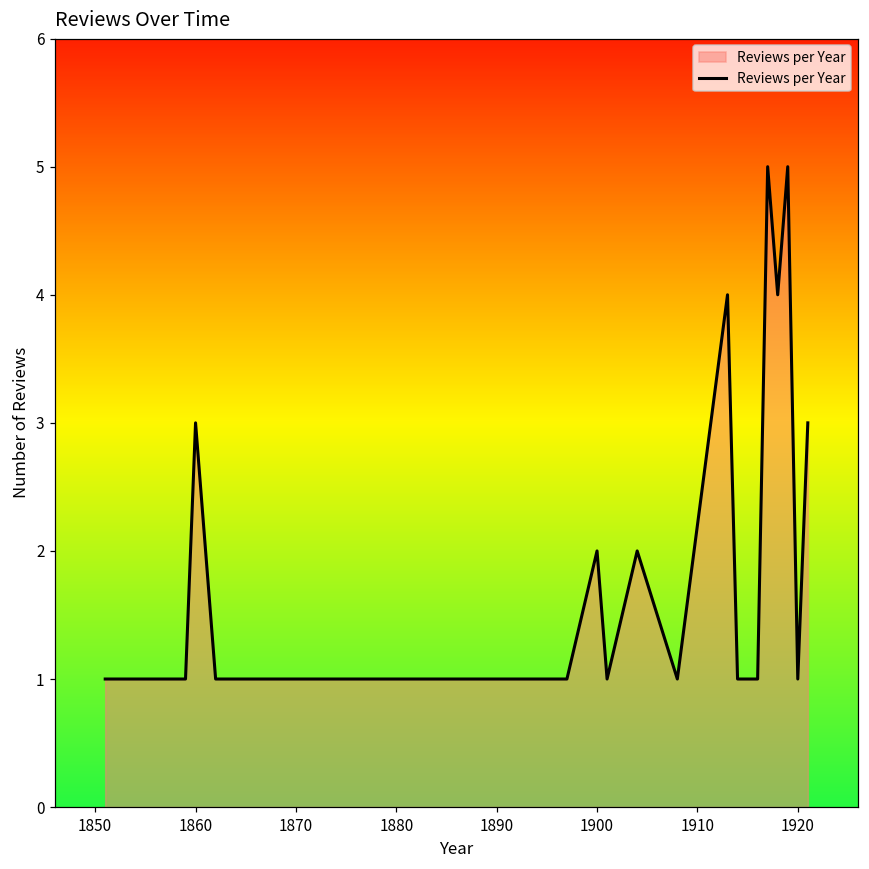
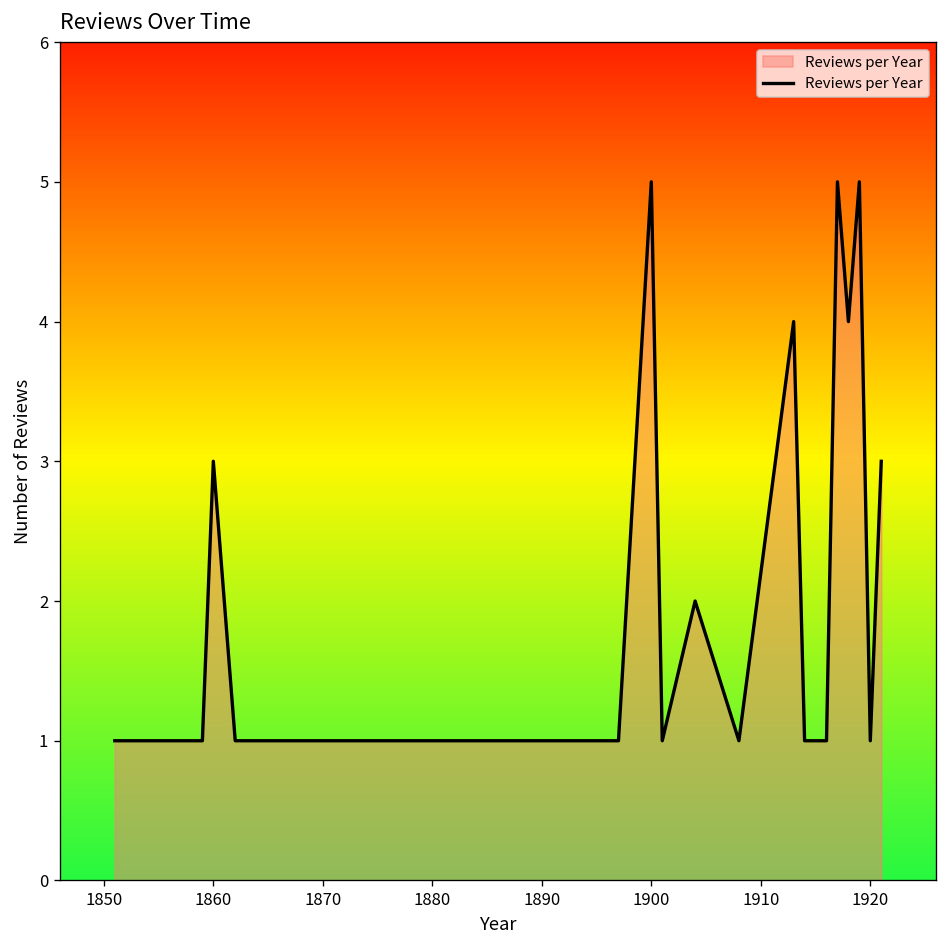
1900: 2 -> 5
